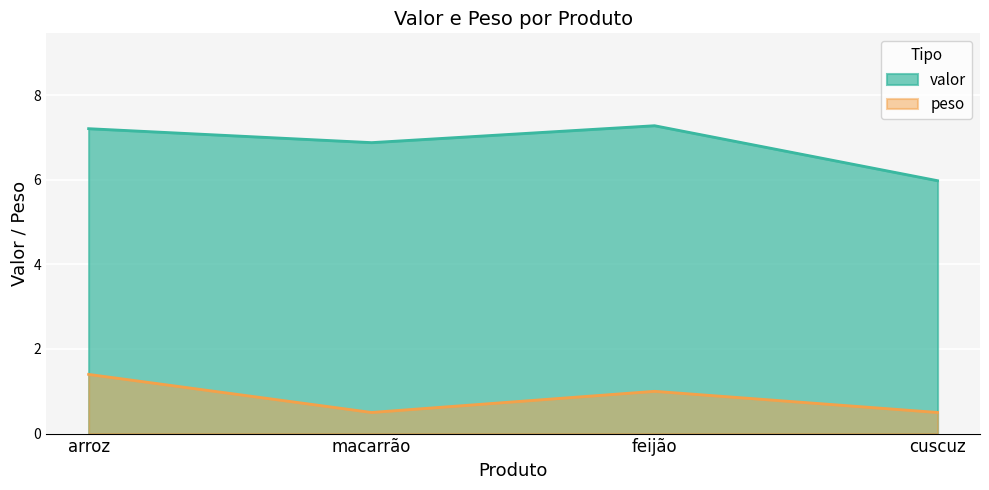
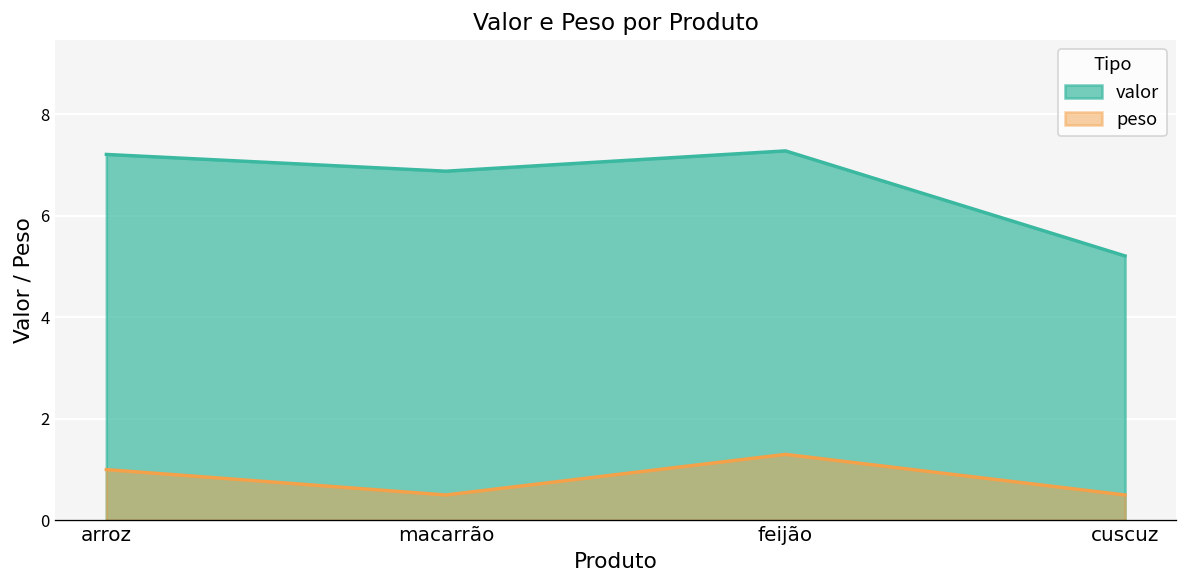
peso, arroz: 1.4 -> 1.0
peso, feijão: 1.0 -> 1.3
valor, cuscuz: 6.0 -> 5.2
